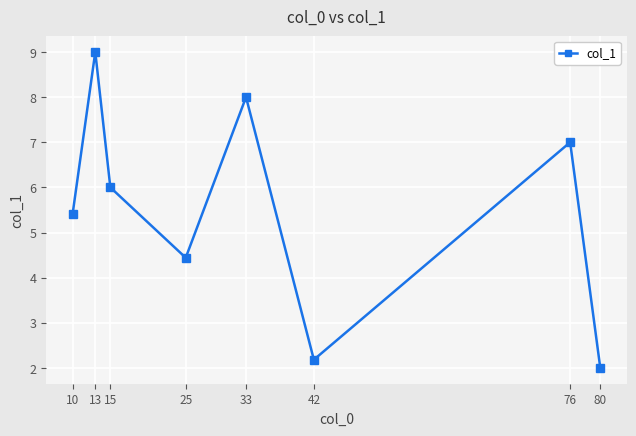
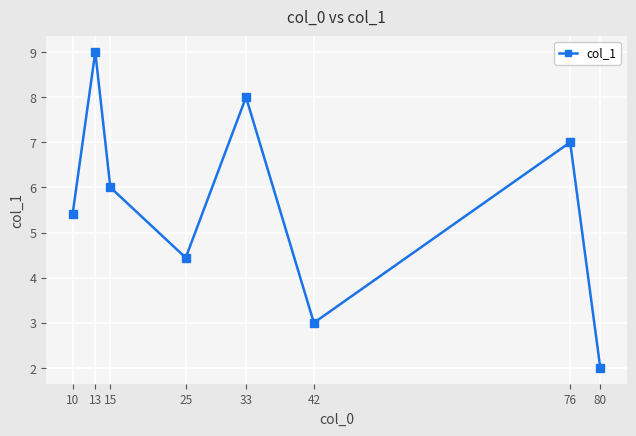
42: 2.2 -> 3.0
